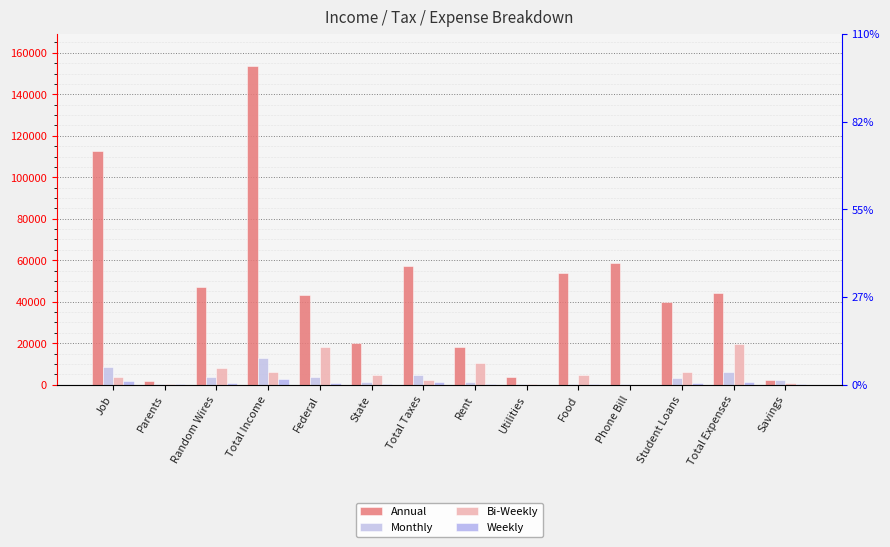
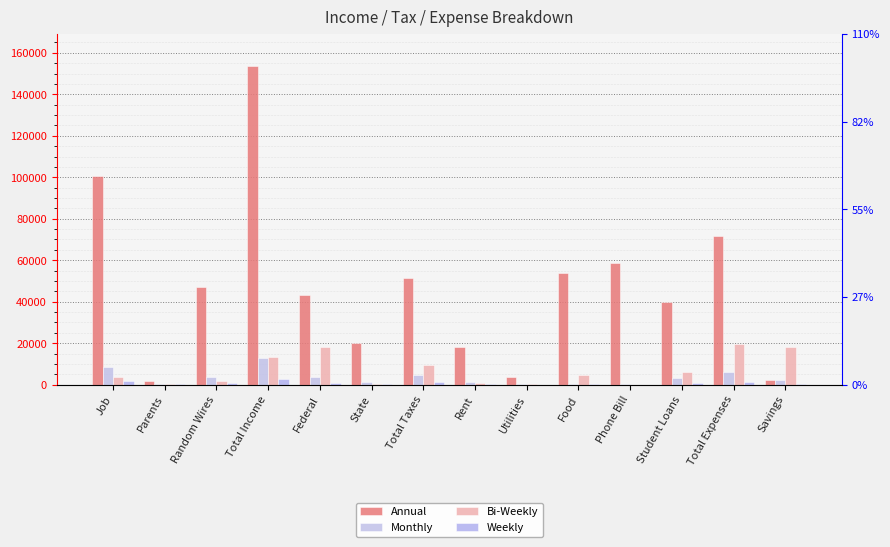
Annual, Job: 113000 -> 101000
Bi-Weekly, Random Wires: 8000 -> 2000
Bi-Weekly, Total Income: 6000 -> 13000
Bi-Weekly, State: 5000 -> 1000
Annual, Total Taxes: 57000 -> 52000
Bi-Weekly, Total Taxes: 2000 -> 9000
Bi-Weekly, Rent: 11000 -> 1000
Annual, Total Expenses: 44000 -> 72000
Bi-Weekly, Savings: 1000 -> 18000
